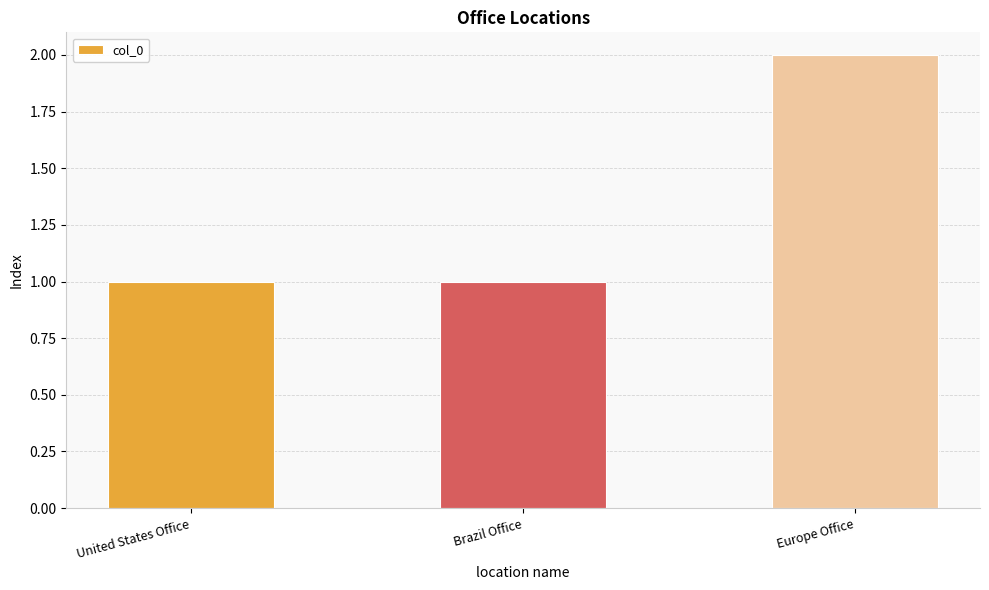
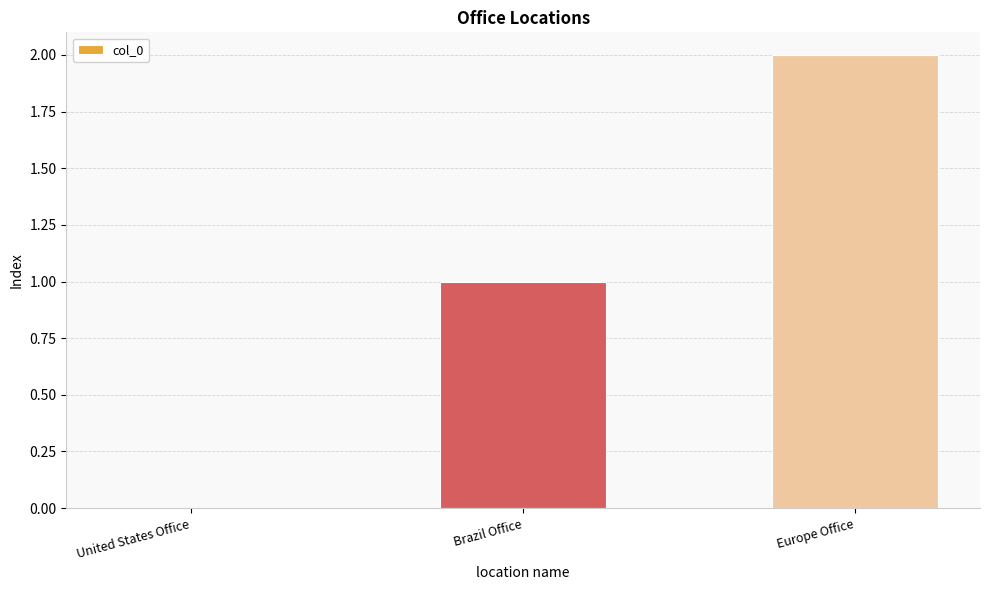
United States Office: 1 -> 0
